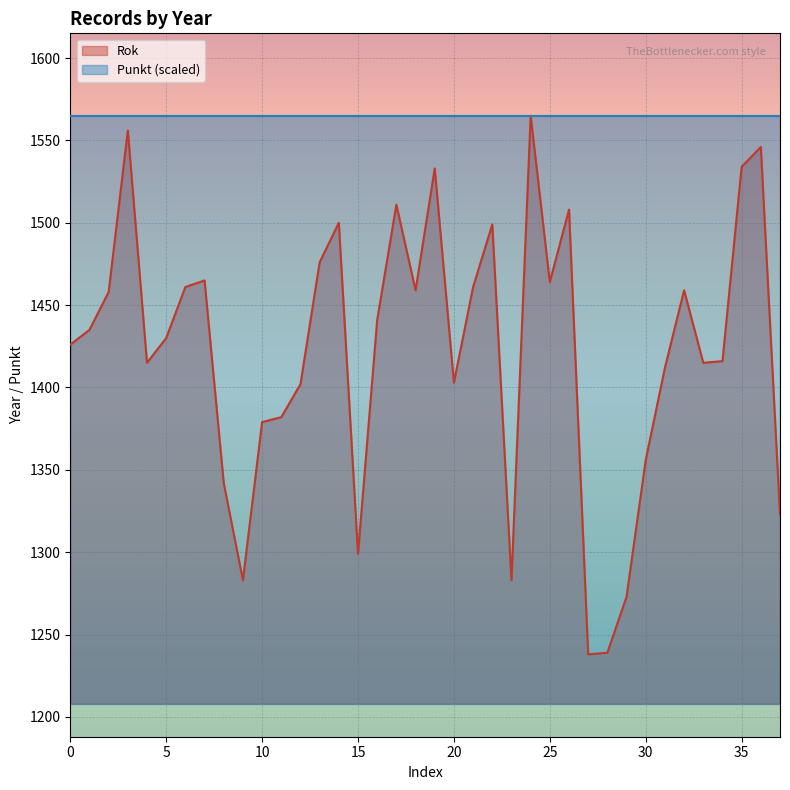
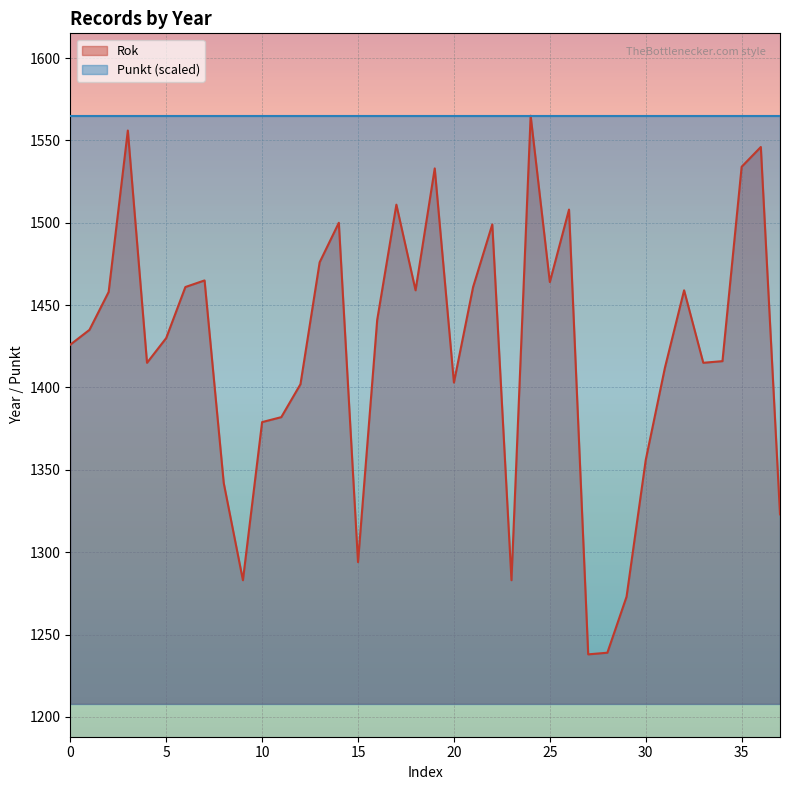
Rok, 15: 1299 -> 1294
